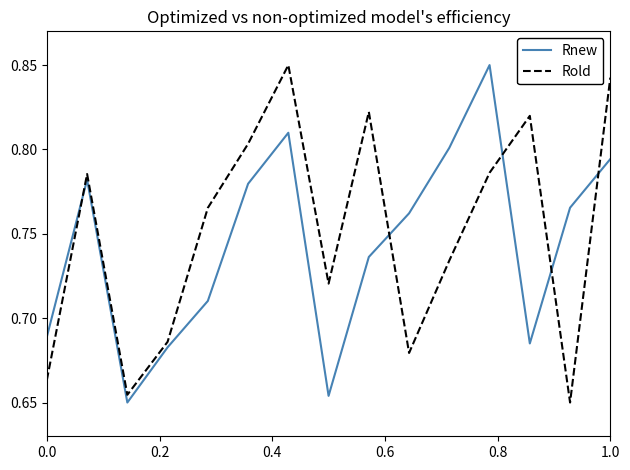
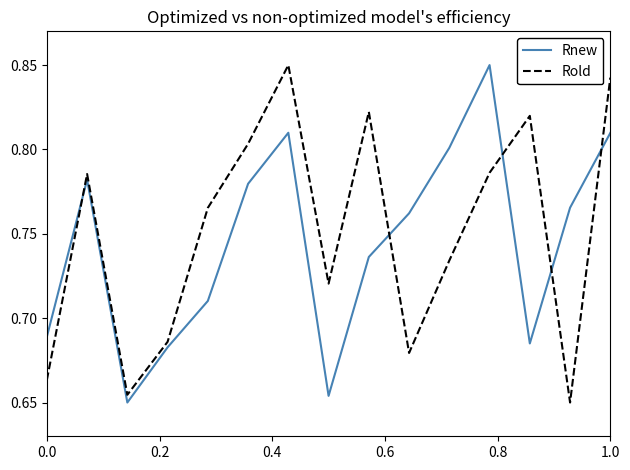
Rnew, 1.0: 0.794 -> 0.810
